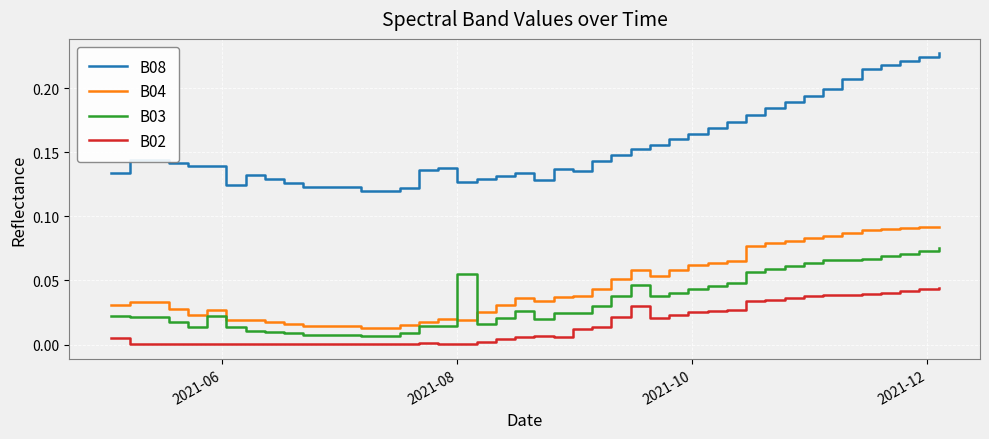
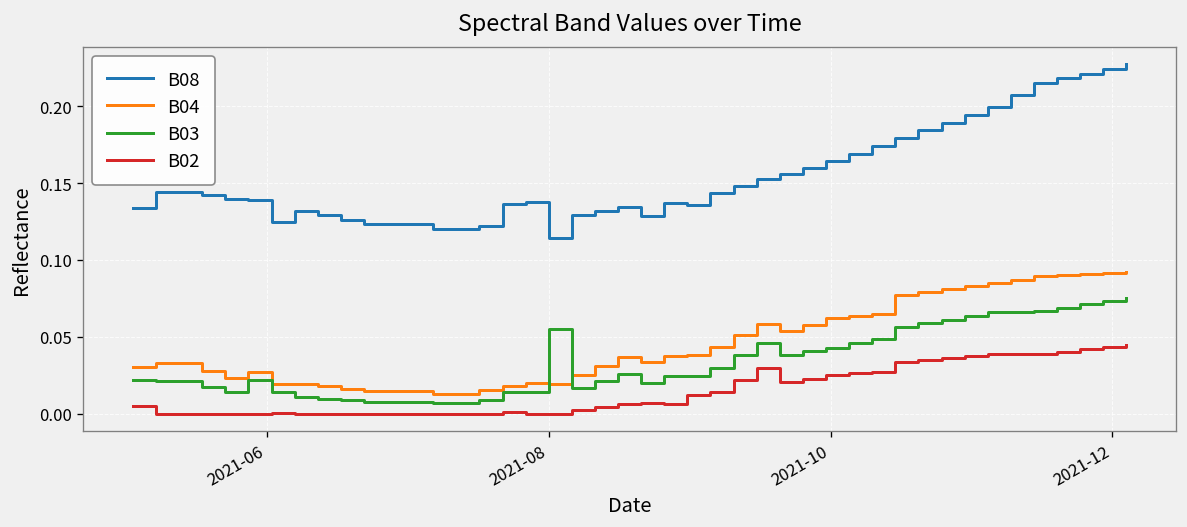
B08, 2021-08: 0.127 -> 0.114
